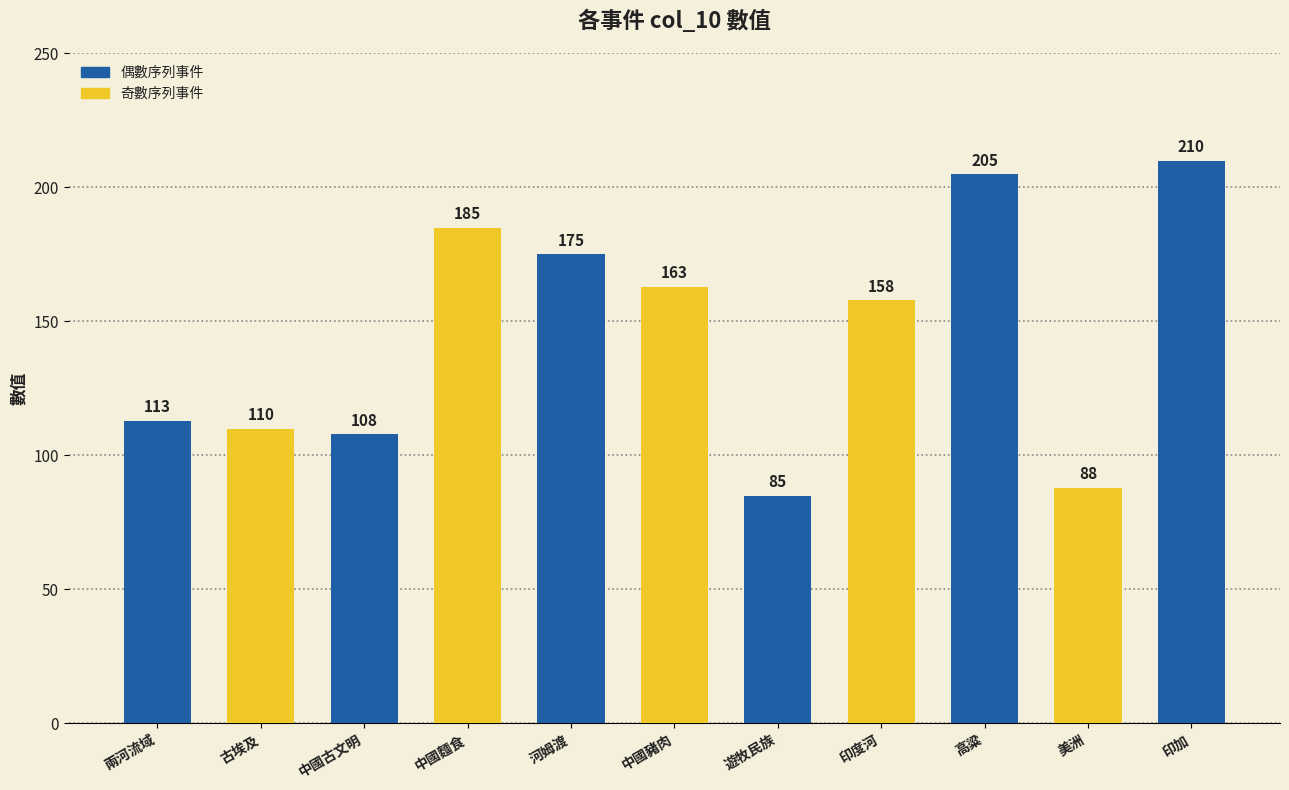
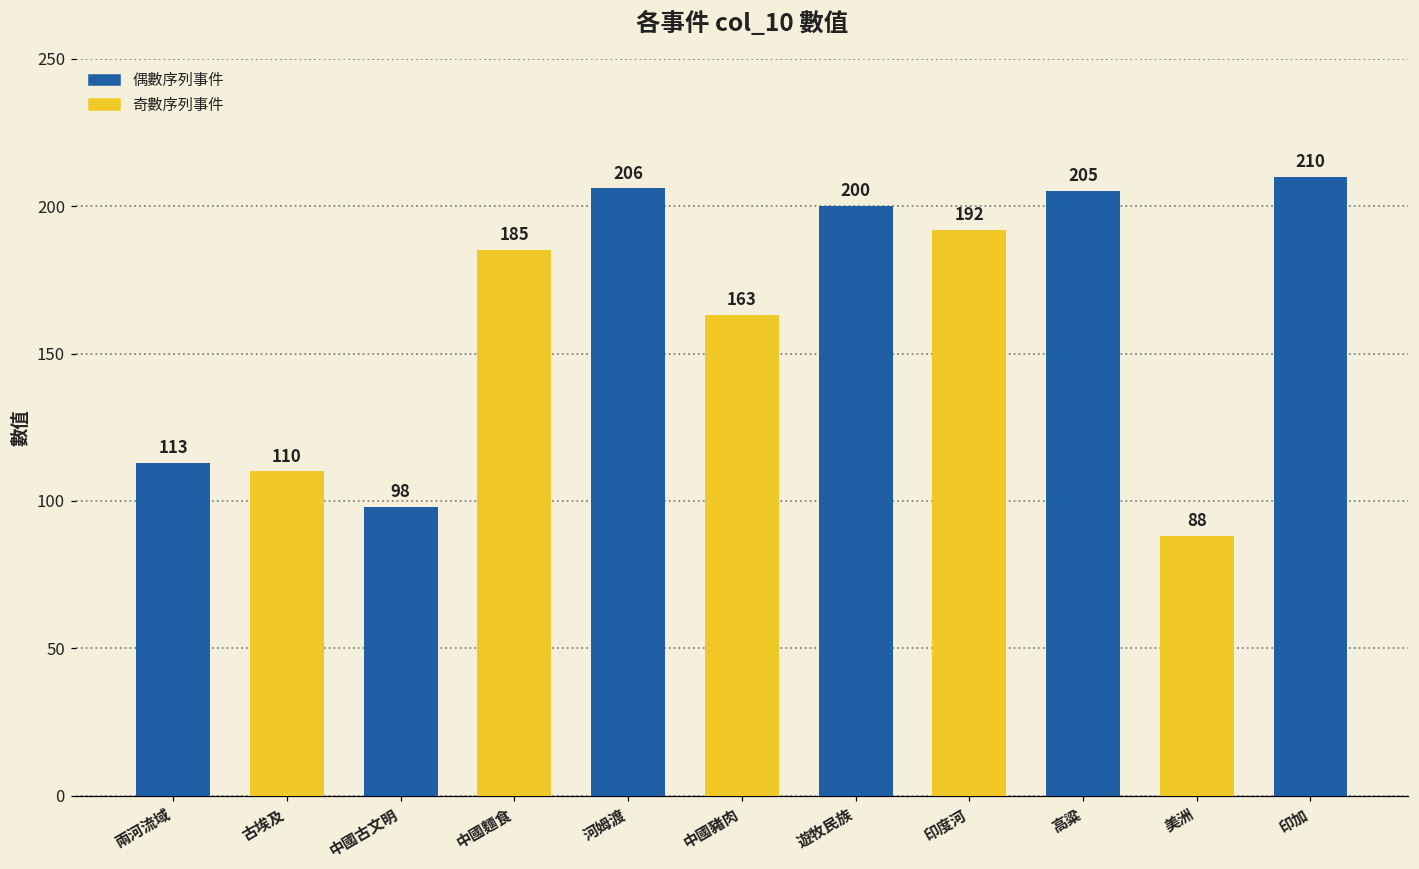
中國古文明: 108 -> 98
河姆渡: 175 -> 206
遊牧民族: 85 -> 200
印度河: 158 -> 192
